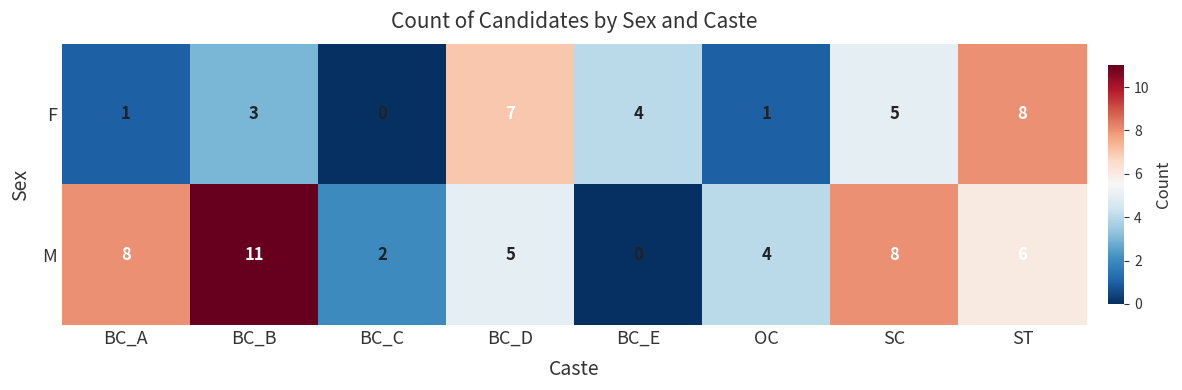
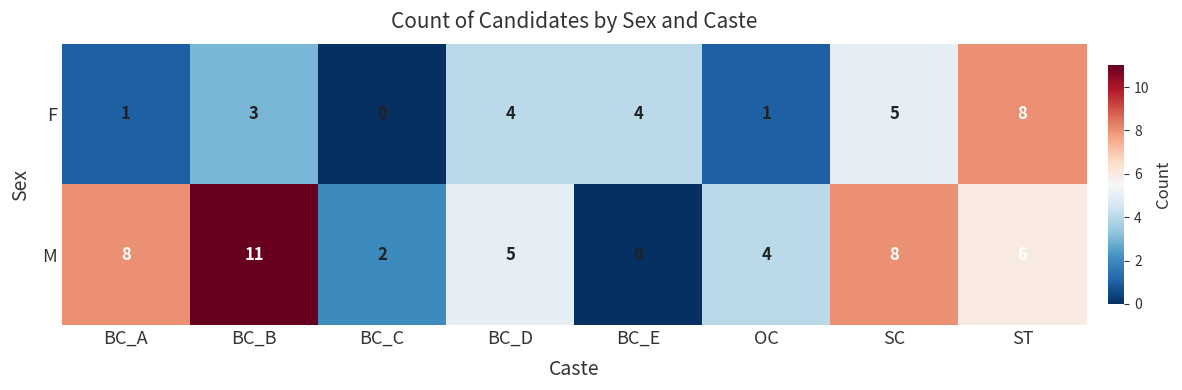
F, BC_D: 7 -> 4
